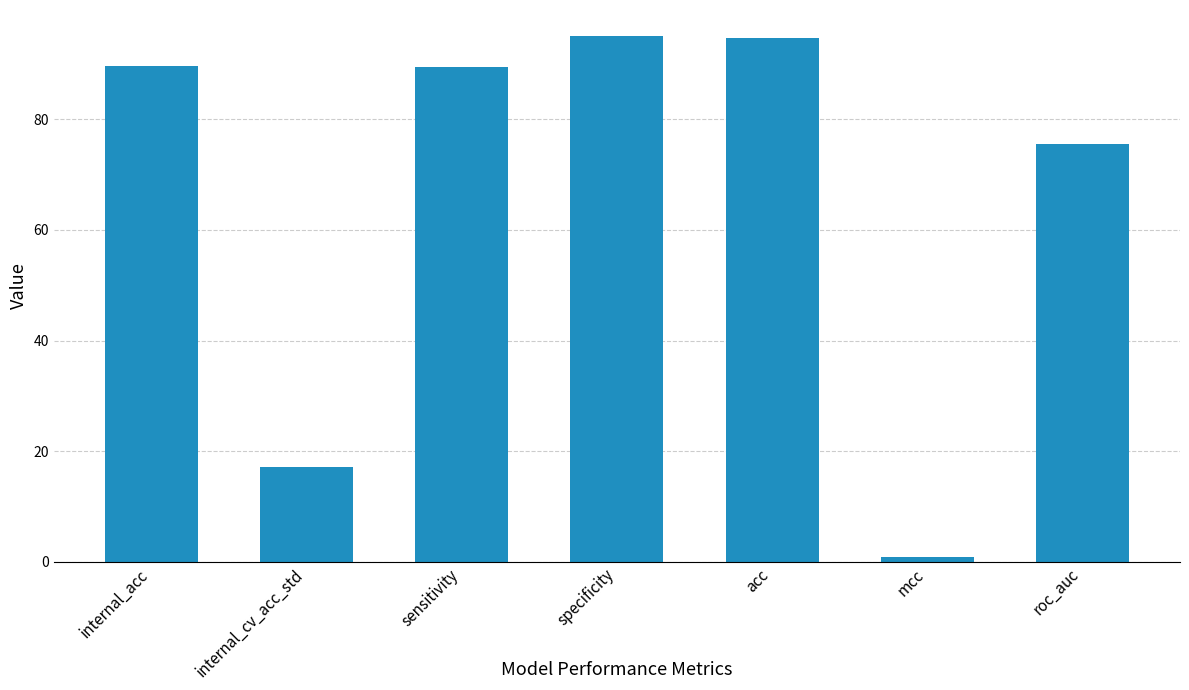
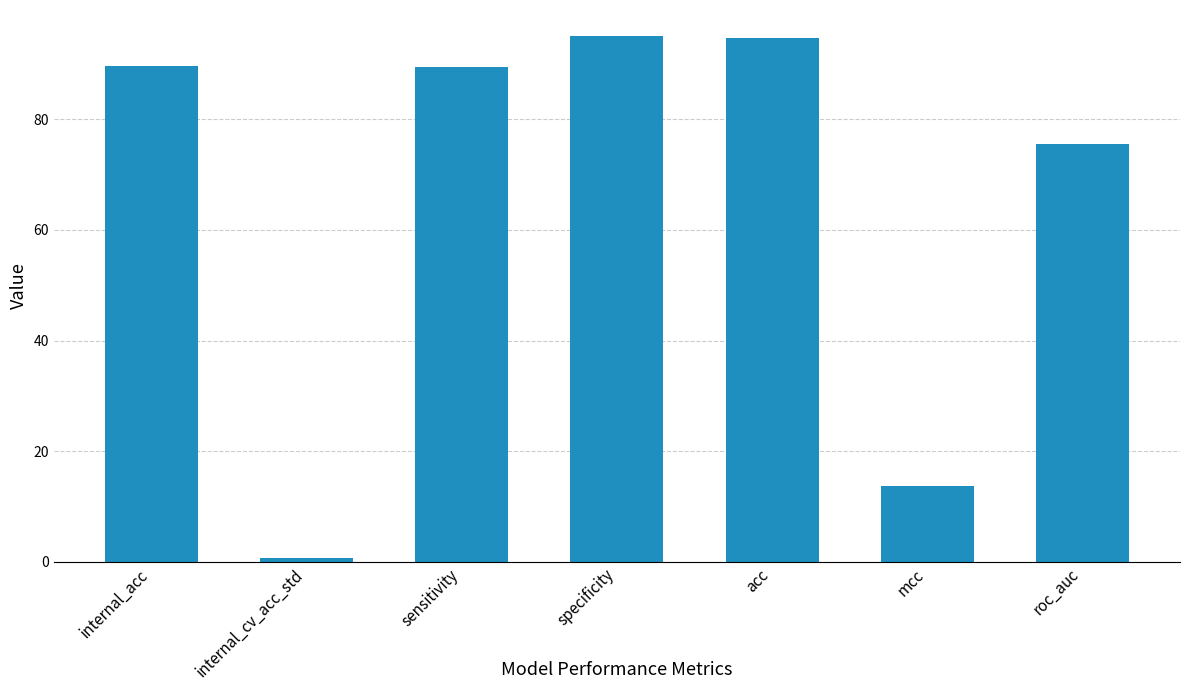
internal_cv_acc_std: 17 -> 1
mcc: 1 -> 14
